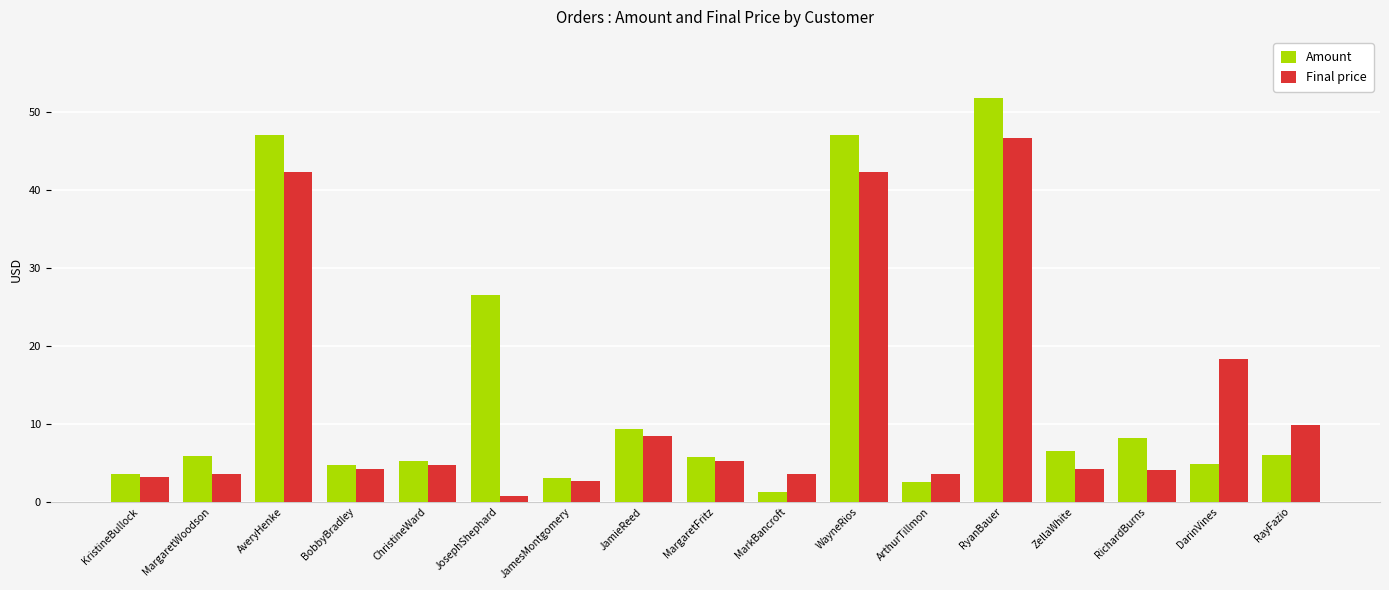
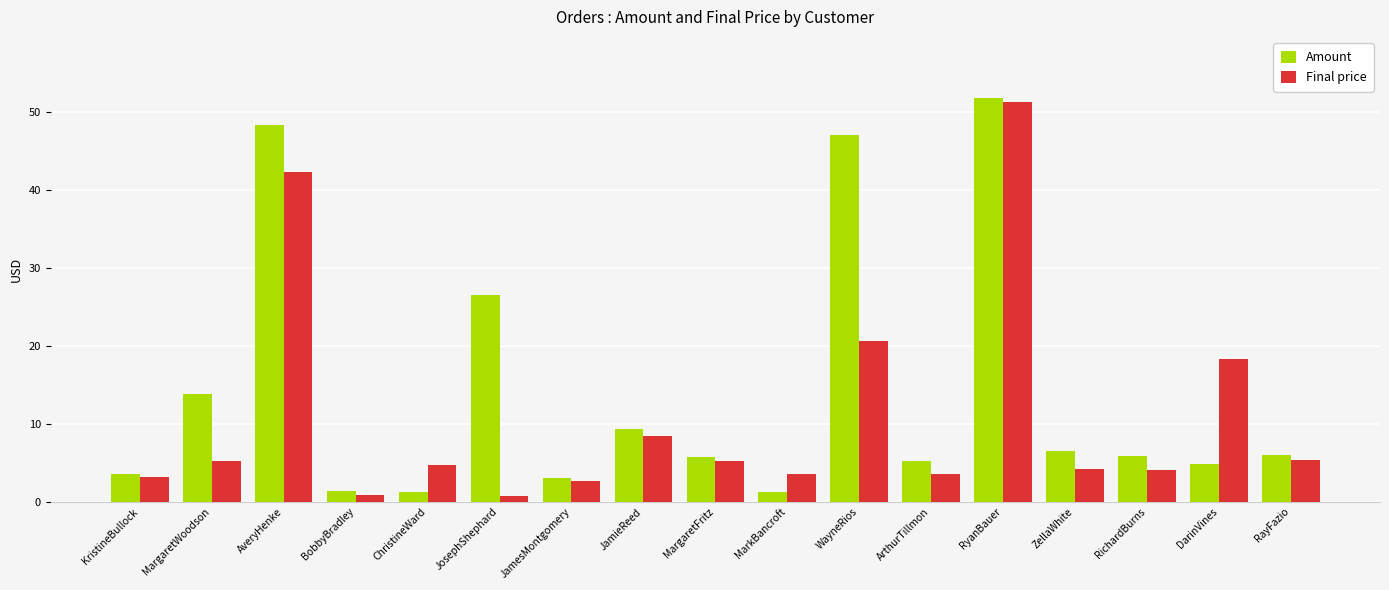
Amount, MargaretWoodson: 6 -> 14
Final price, MargaretWoodson: 4 -> 5
Amount, AveryHenke: 47 -> 48
Amount, BobbyBradley: 5 -> 1
Final price, BobbyBradley: 4 -> 1
Amount, ChristineWard: 5 -> 1
Final price, WayneRios: 42 -> 21
Amount, ArthurTillmon: 3 -> 5
Final price, RyanBauer: 47 -> 51
Amount, RichardBurns: 8 -> 6
Final price, RayFazio: 10 -> 5
